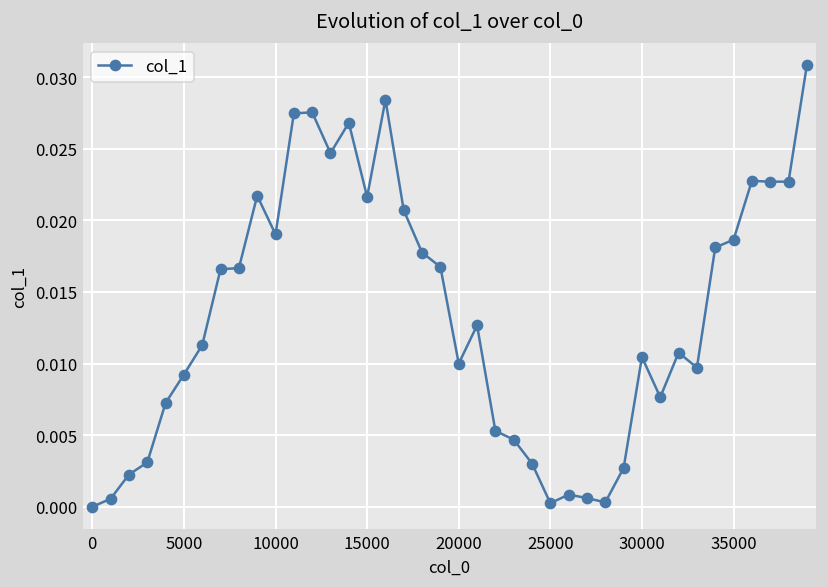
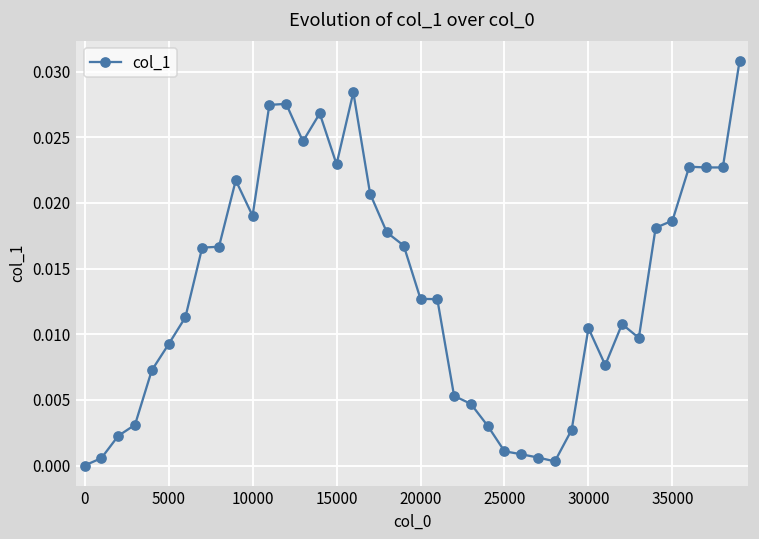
15000: 0.0216 -> 0.0229
20000: 0.0100 -> 0.0127
25000: 0.0003 -> 0.0011
